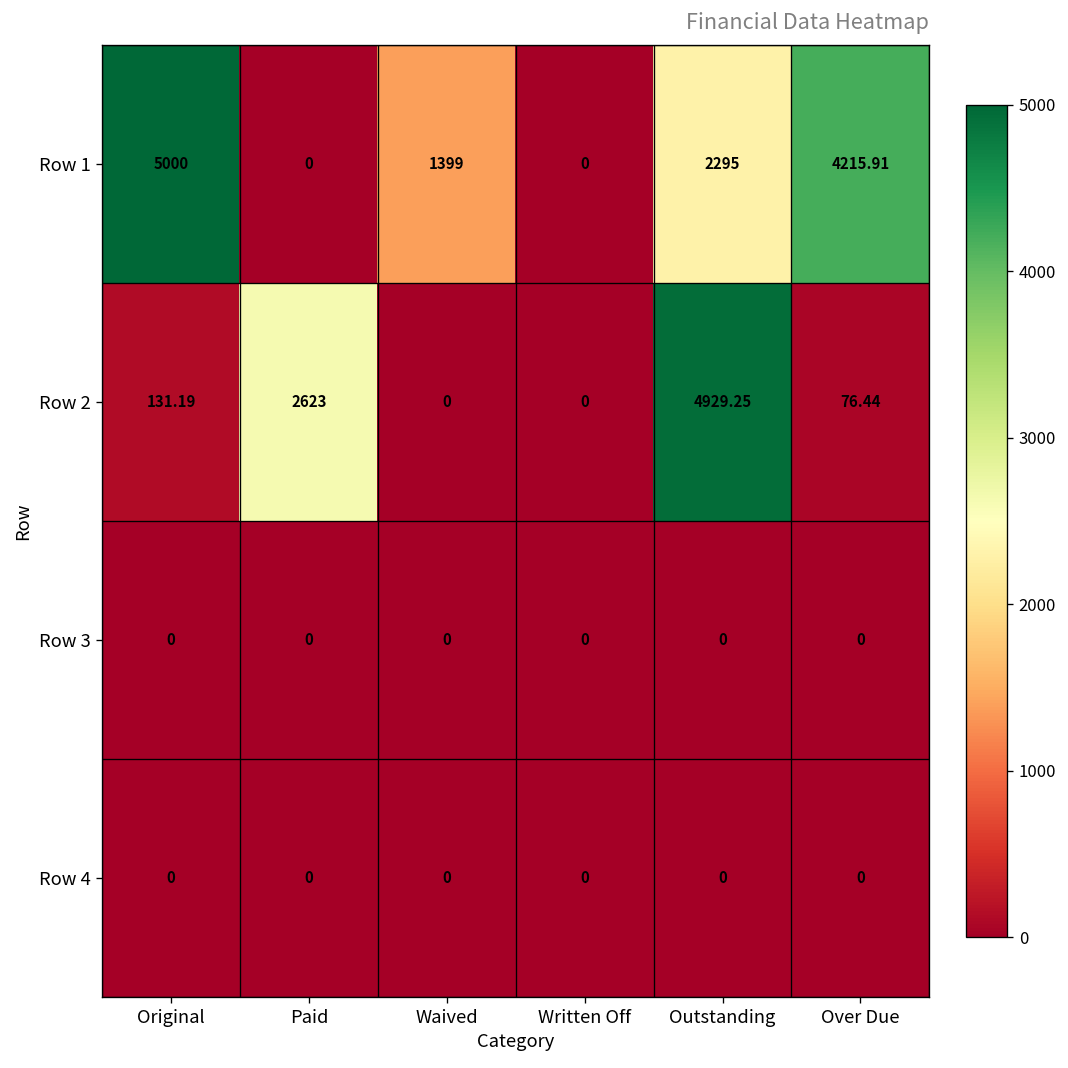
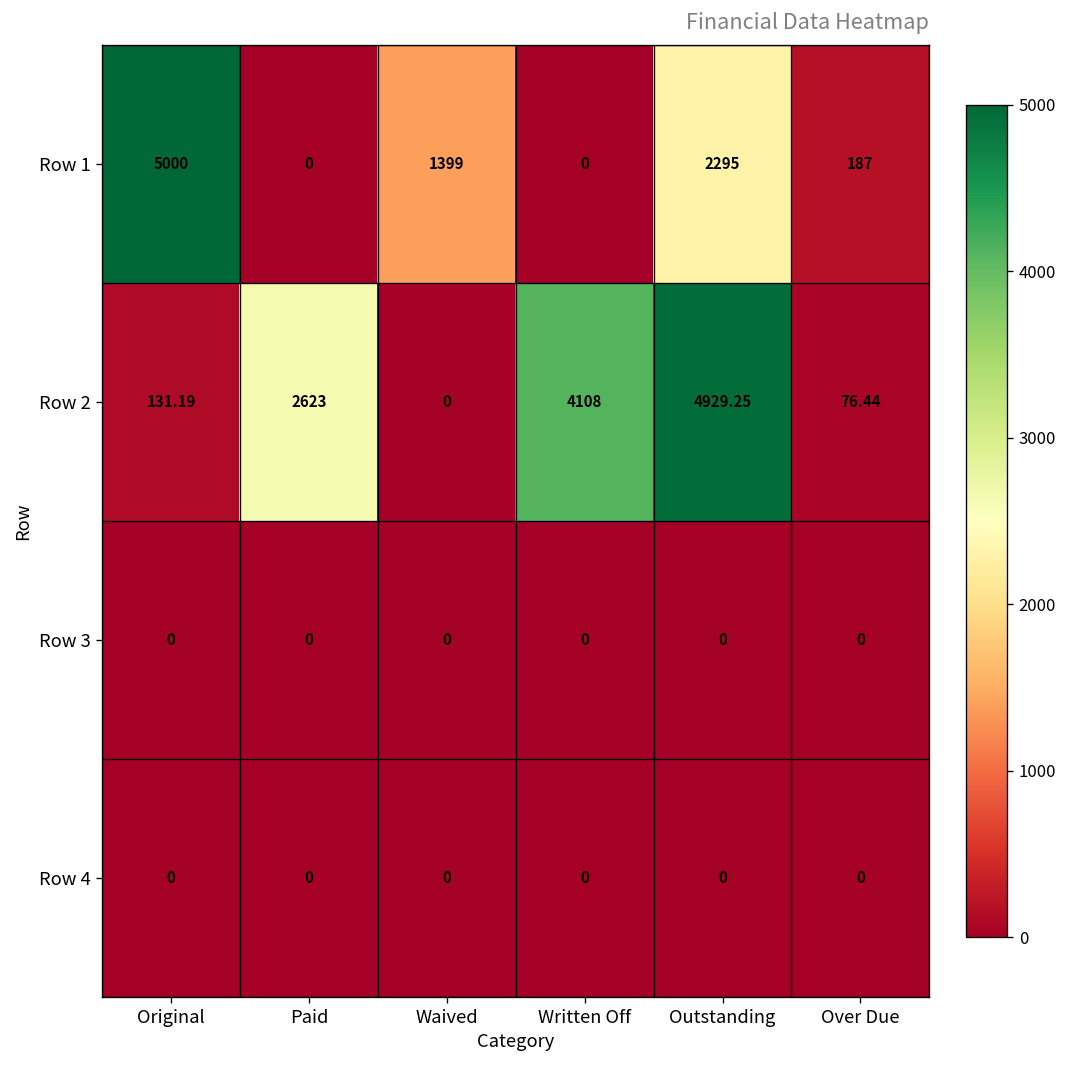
Row 1, Over Due: 4215.91 -> 187
Row 2, Written Off: 0 -> 4108
